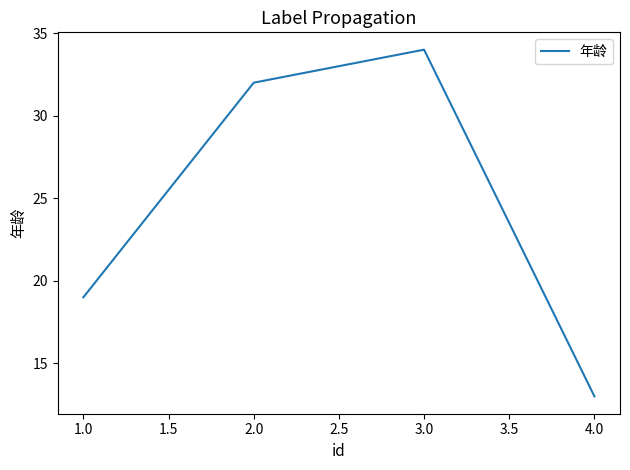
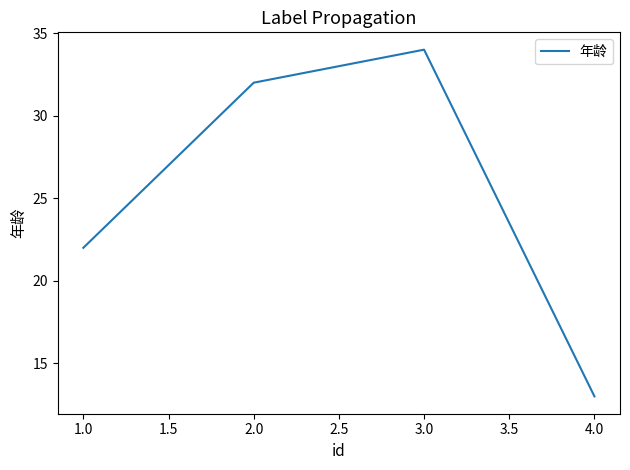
1.0: 19 -> 22
